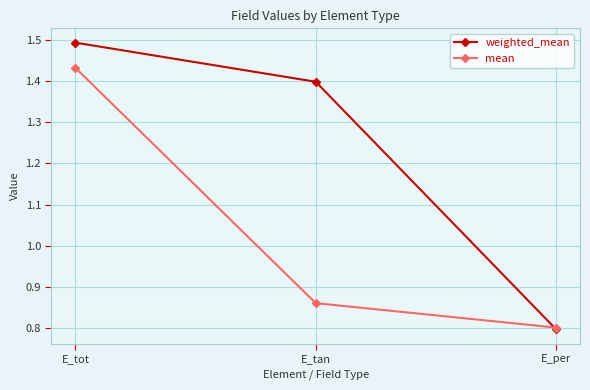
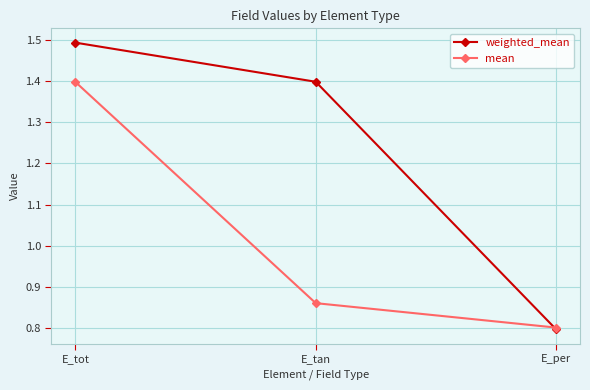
mean, E_tot: 1.43 -> 1.40
